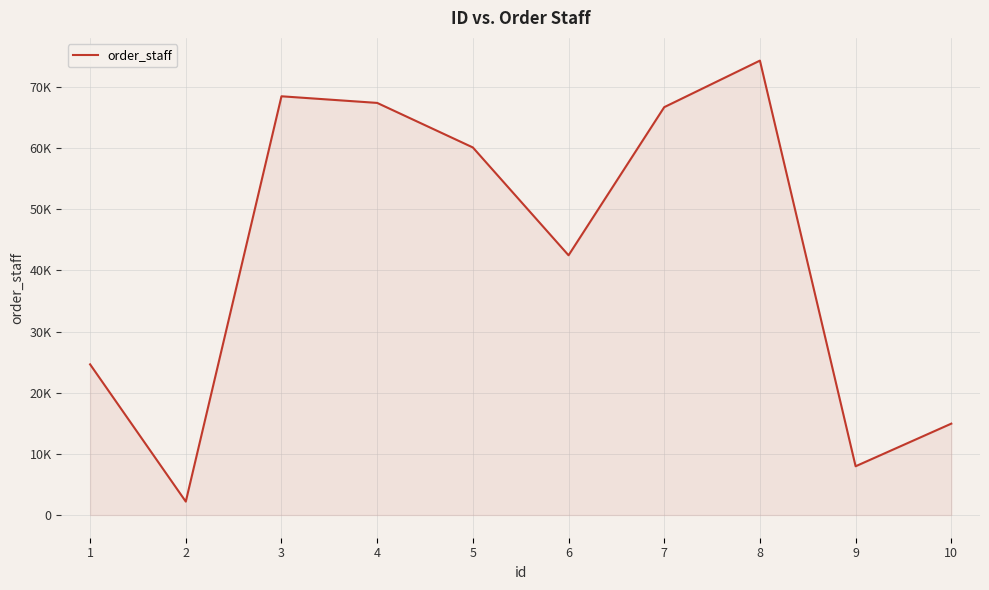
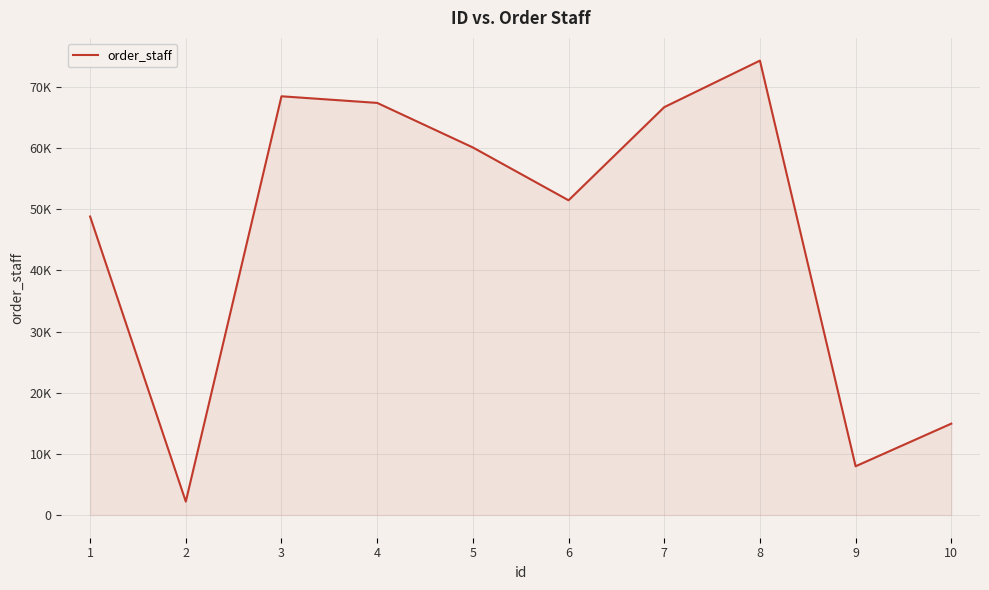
1: 25000 -> 49000
6: 42000 -> 51000
